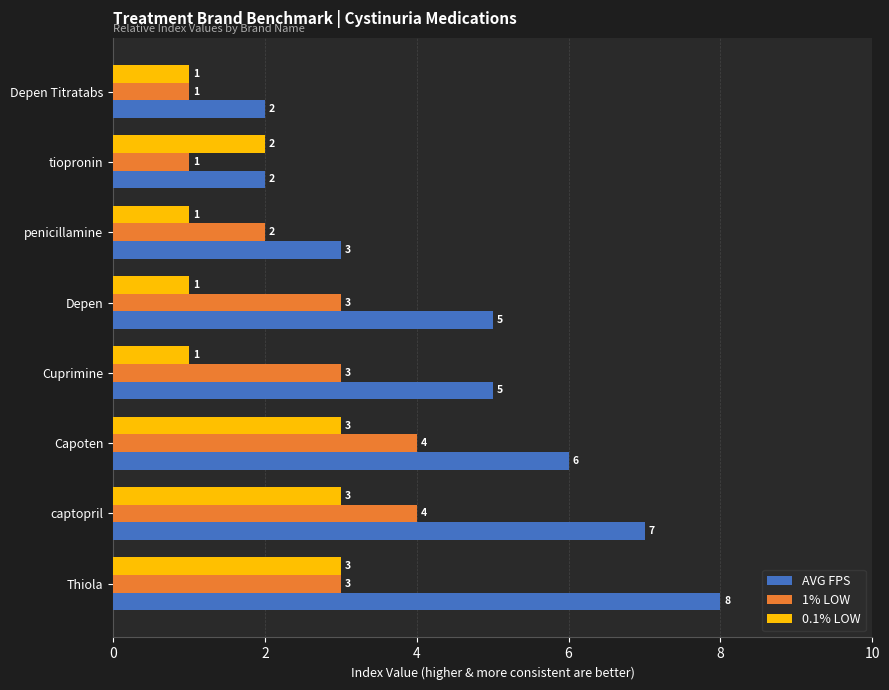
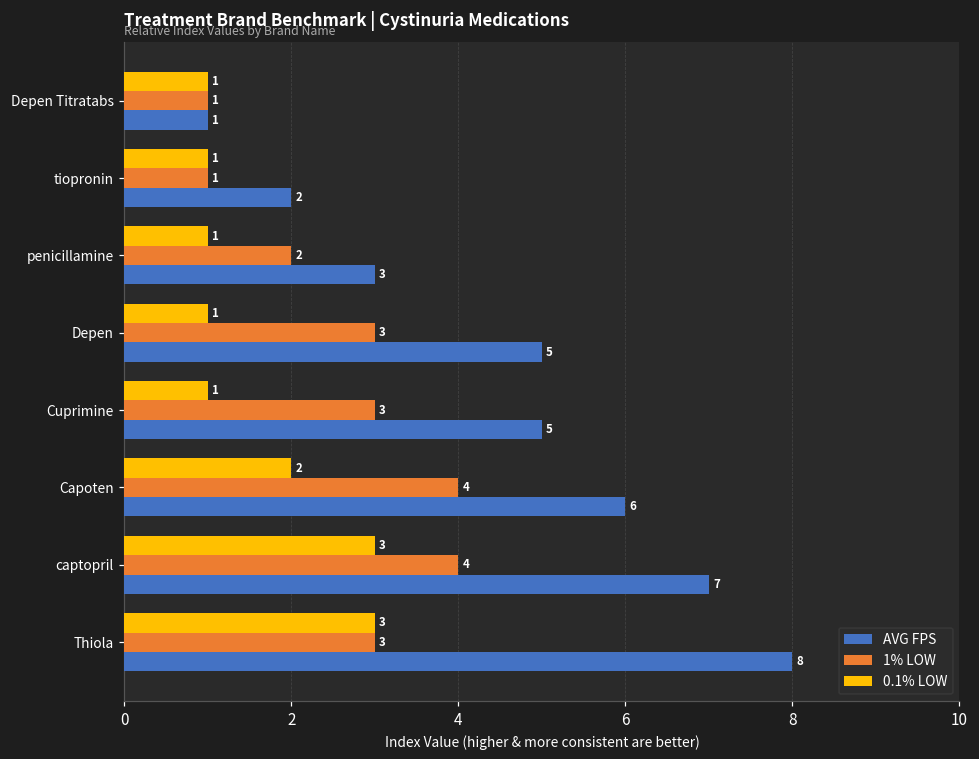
AVG FPS, Depen Titratabs: 2 -> 1
0.1% LOW, tiopronin: 2 -> 1
0.1% LOW, Capoten: 3 -> 2
